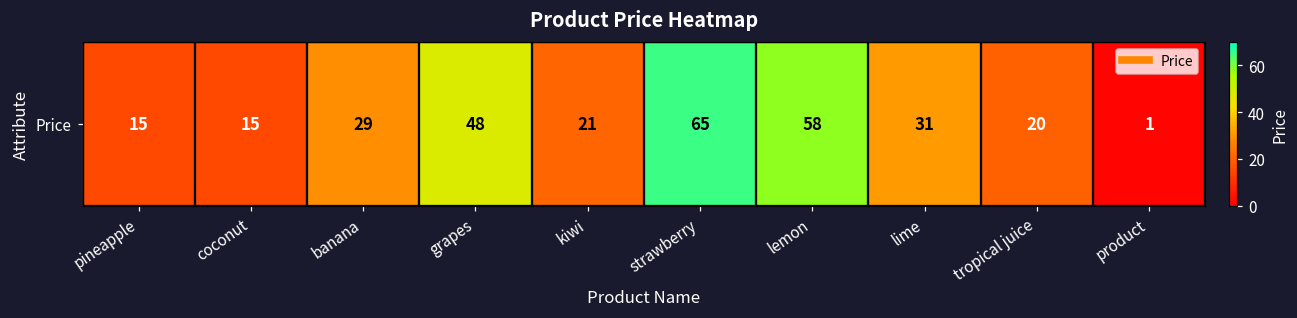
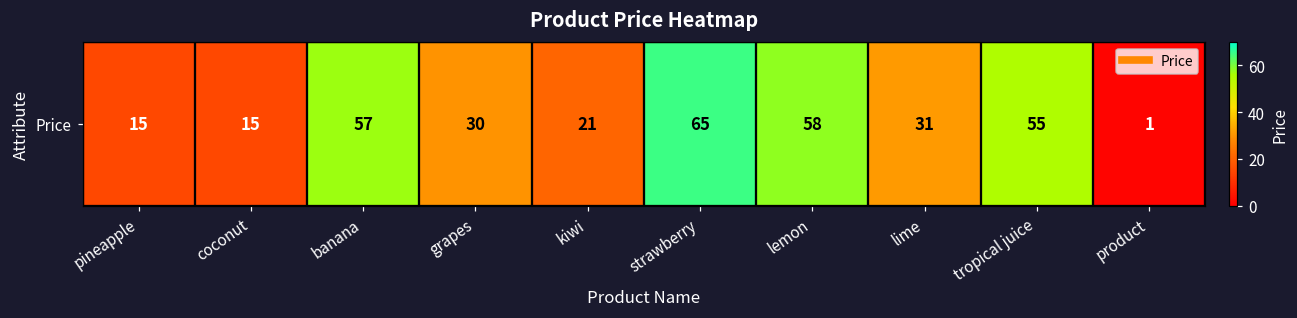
Price, banana: 29 -> 57
Price, grapes: 48 -> 30
Price, tropical juice: 20 -> 55
